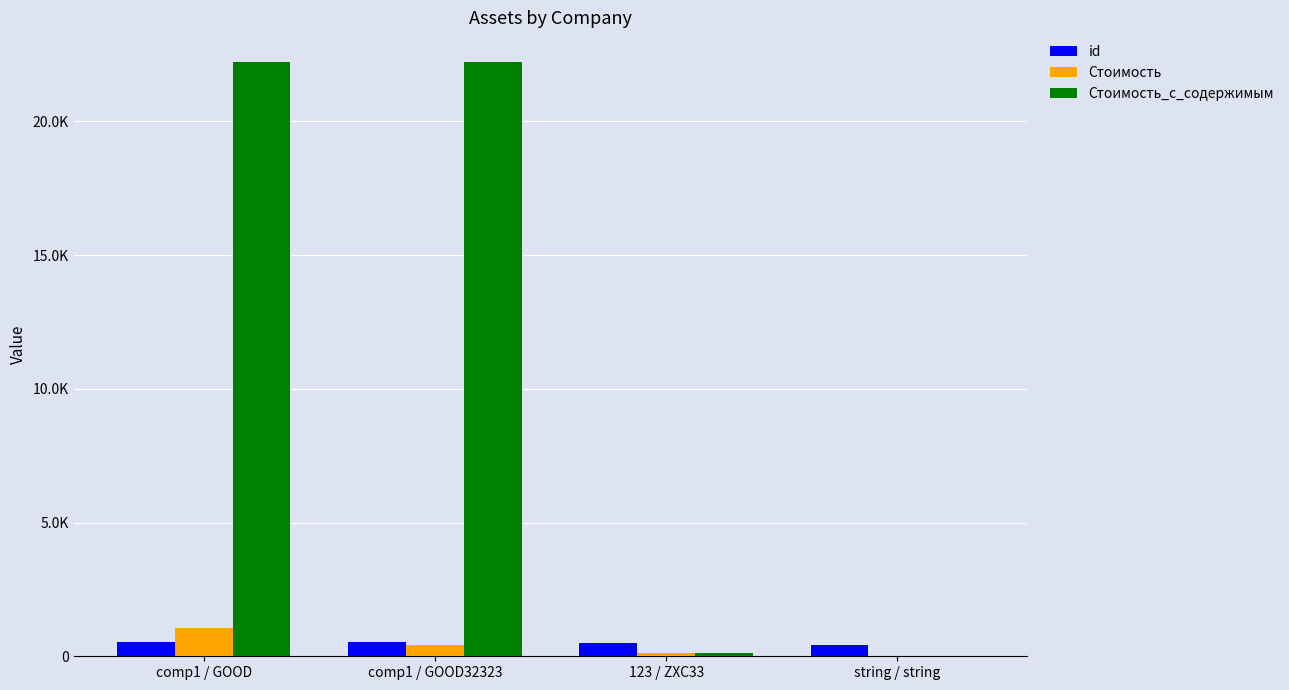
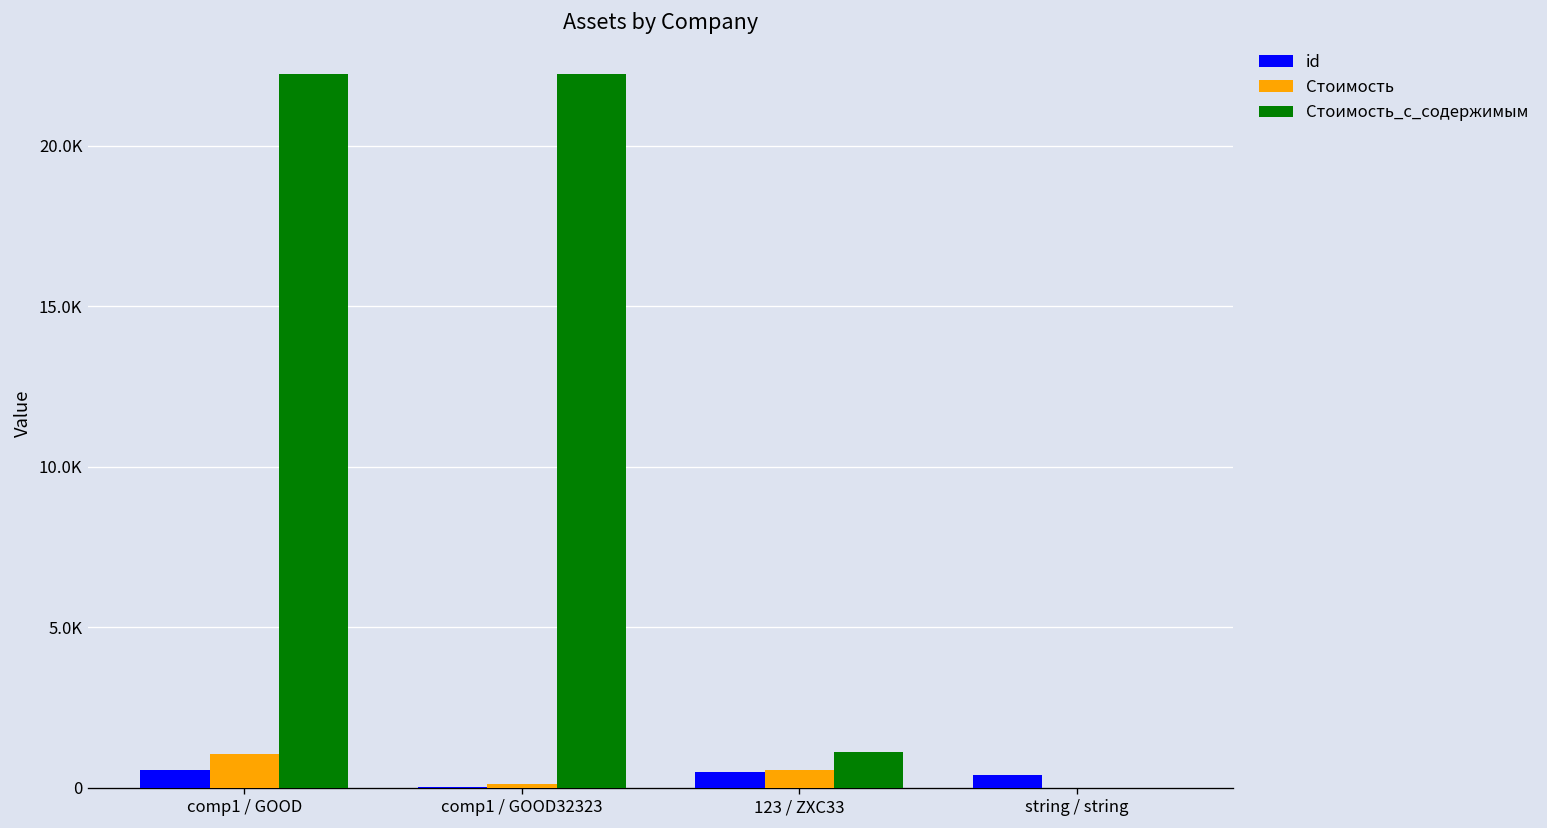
id, comp1 / GOOD32323: 500 -> 0
Стоимость, comp1 / GOOD32323: 400 -> 100
Стоимость, 123 / ZXC33: 100 -> 500
Стоимость_с_содержимым, 123 / ZXC33: 100 -> 1100
